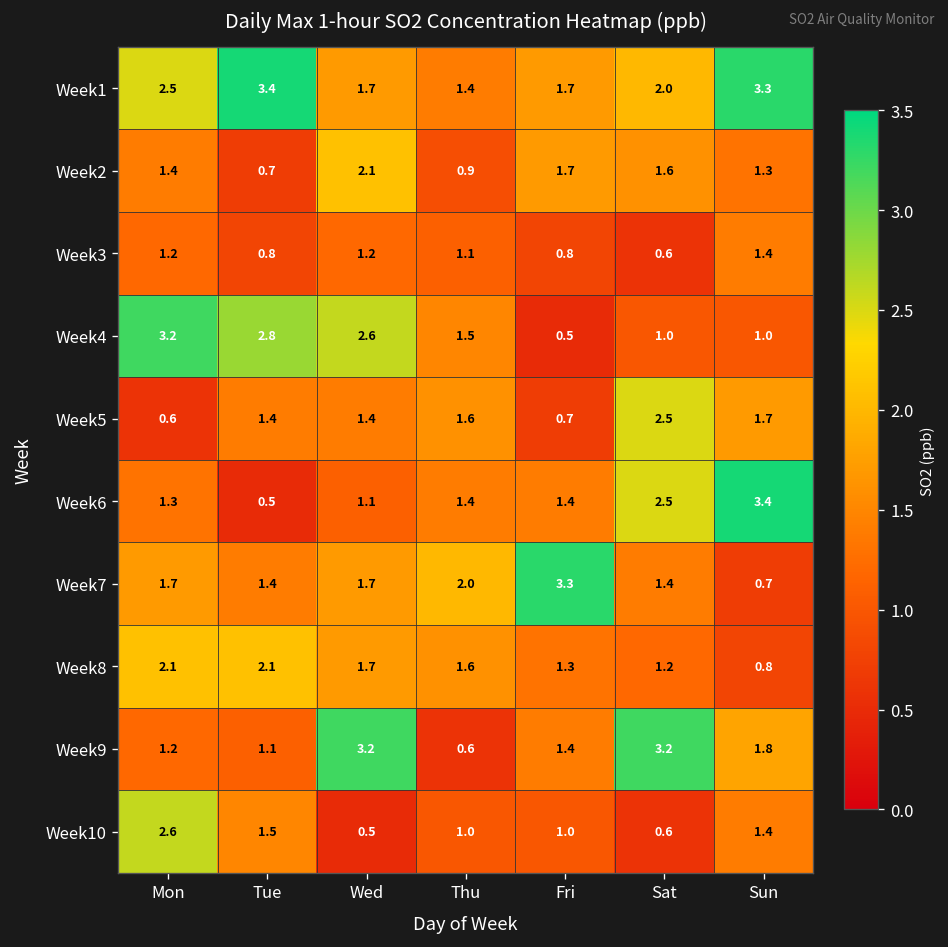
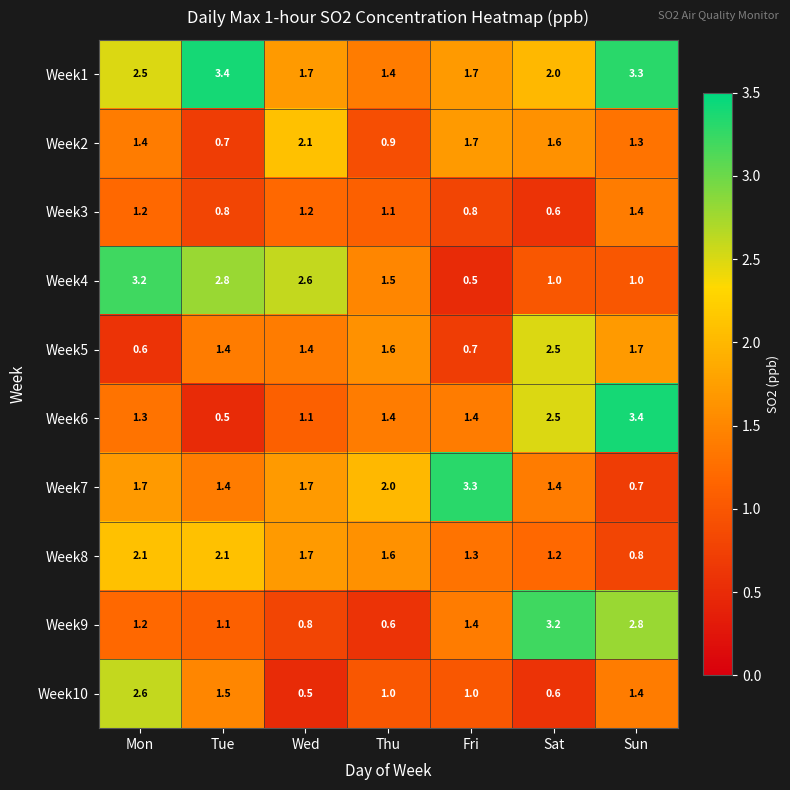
Week9, Wed: 3.2 -> 0.8
Week9, Sun: 1.8 -> 2.8
